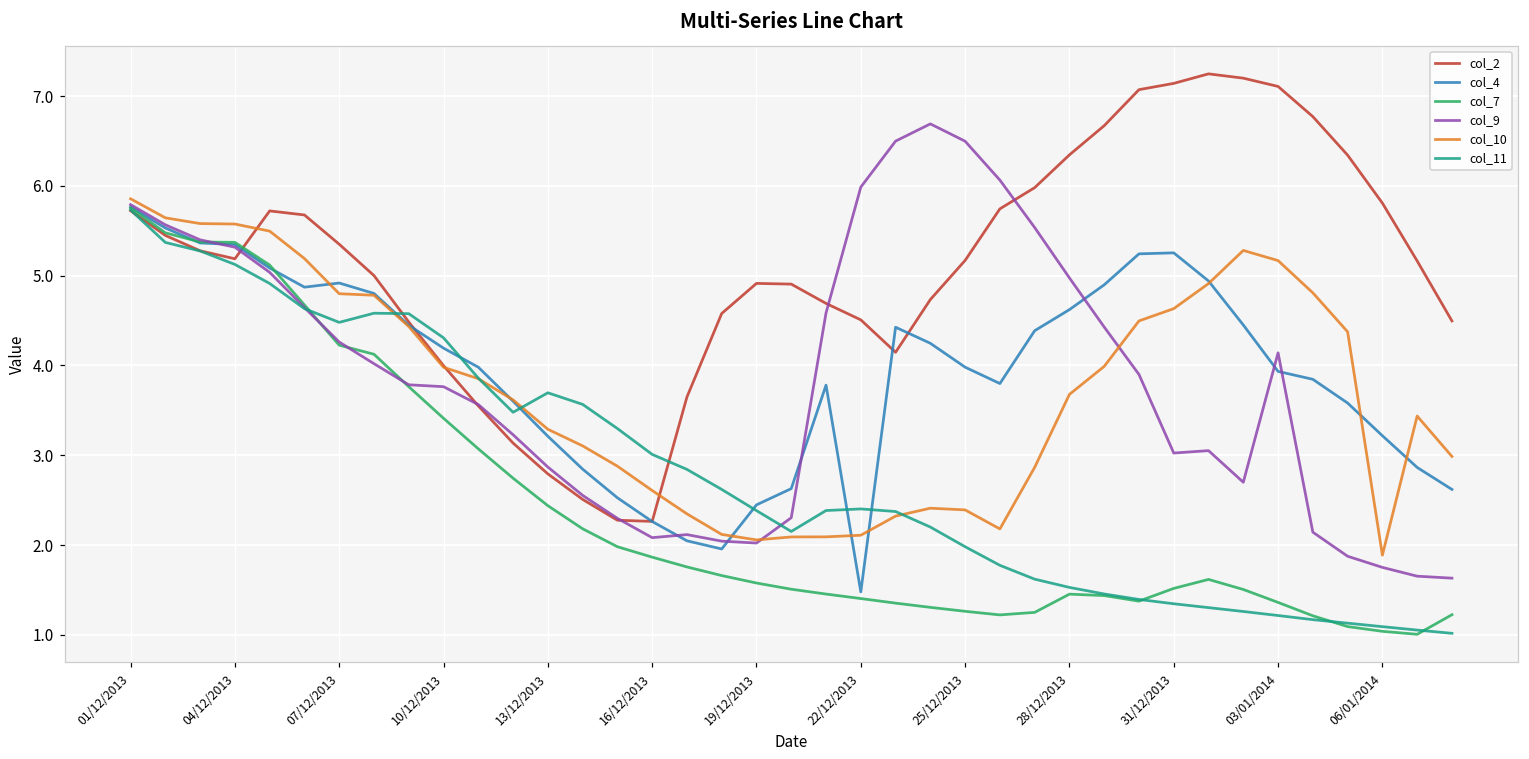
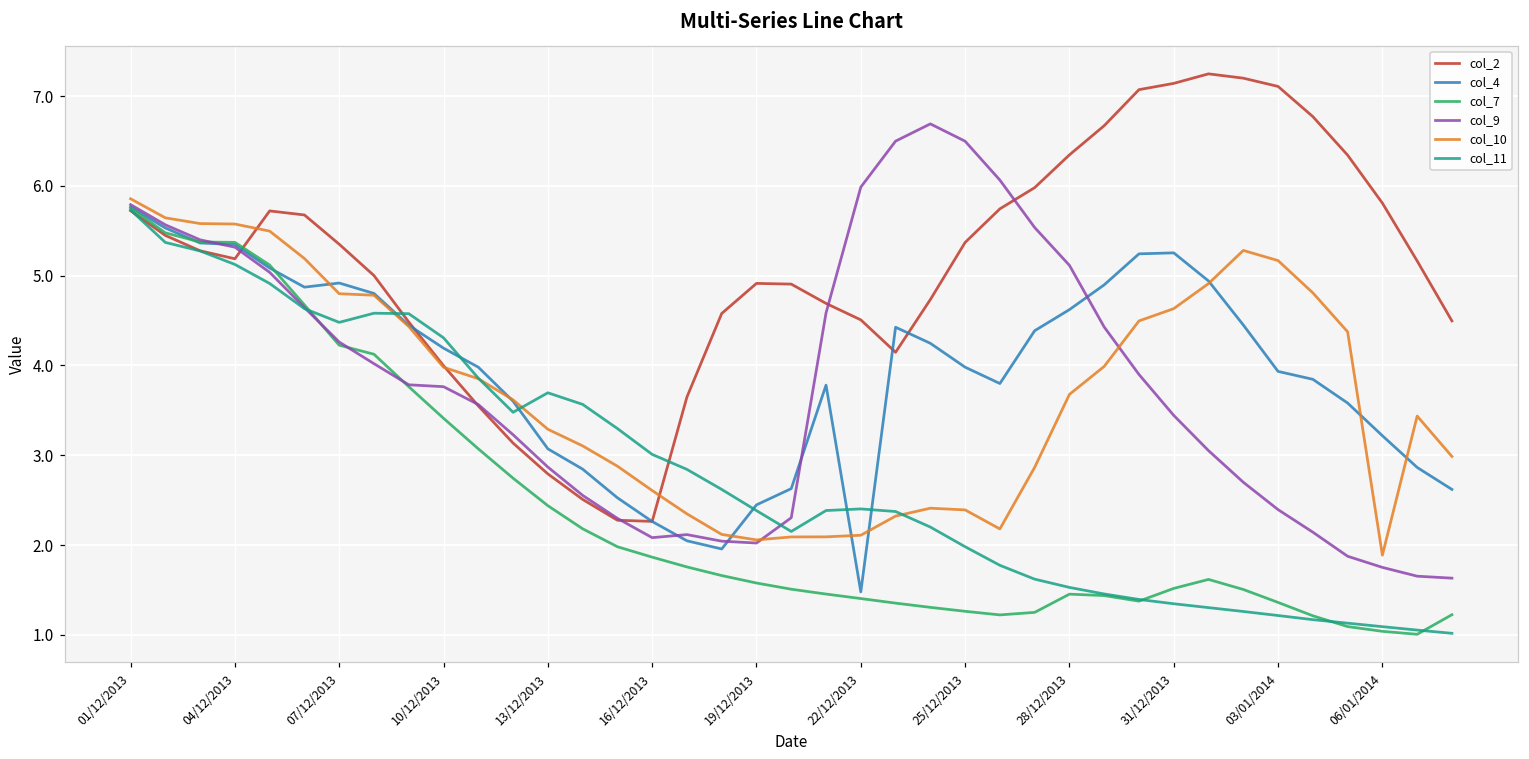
col_4, 13/12/2013: 3.2 -> 3.1
col_2, 25/12/2013: 5.2 -> 5.4
col_9, 28/12/2013: 5.0 -> 5.1
col_9, 31/12/2013: 3.0 -> 3.4
col_9, 03/01/2014: 4.1 -> 2.4
